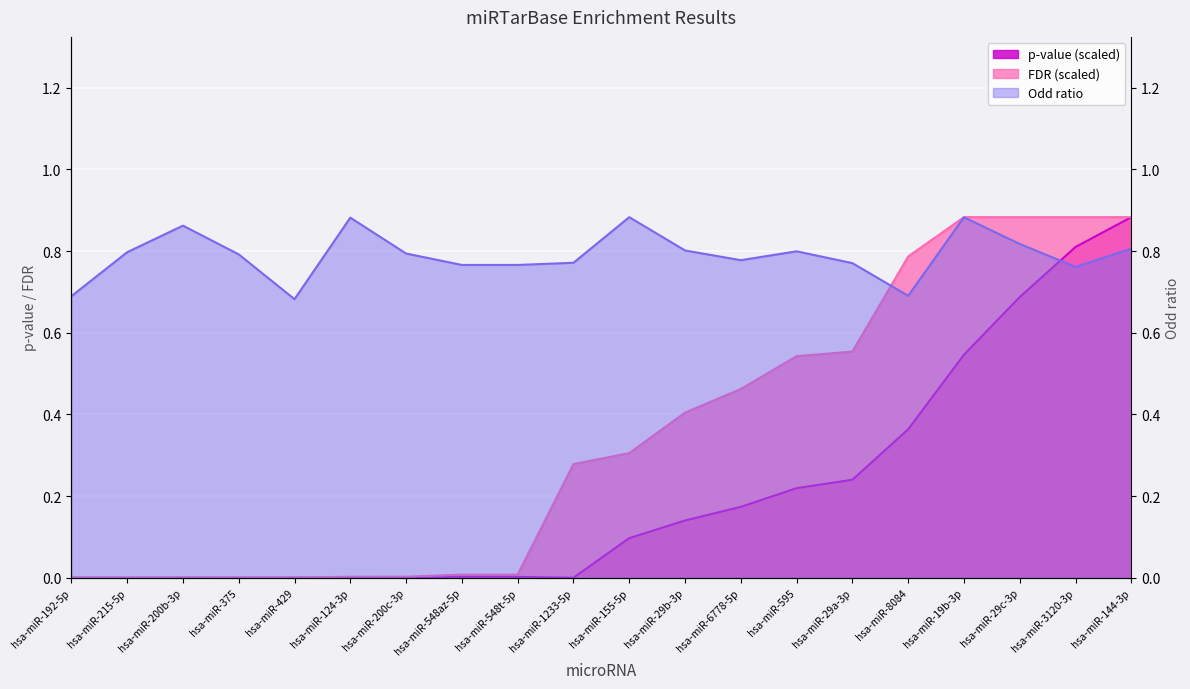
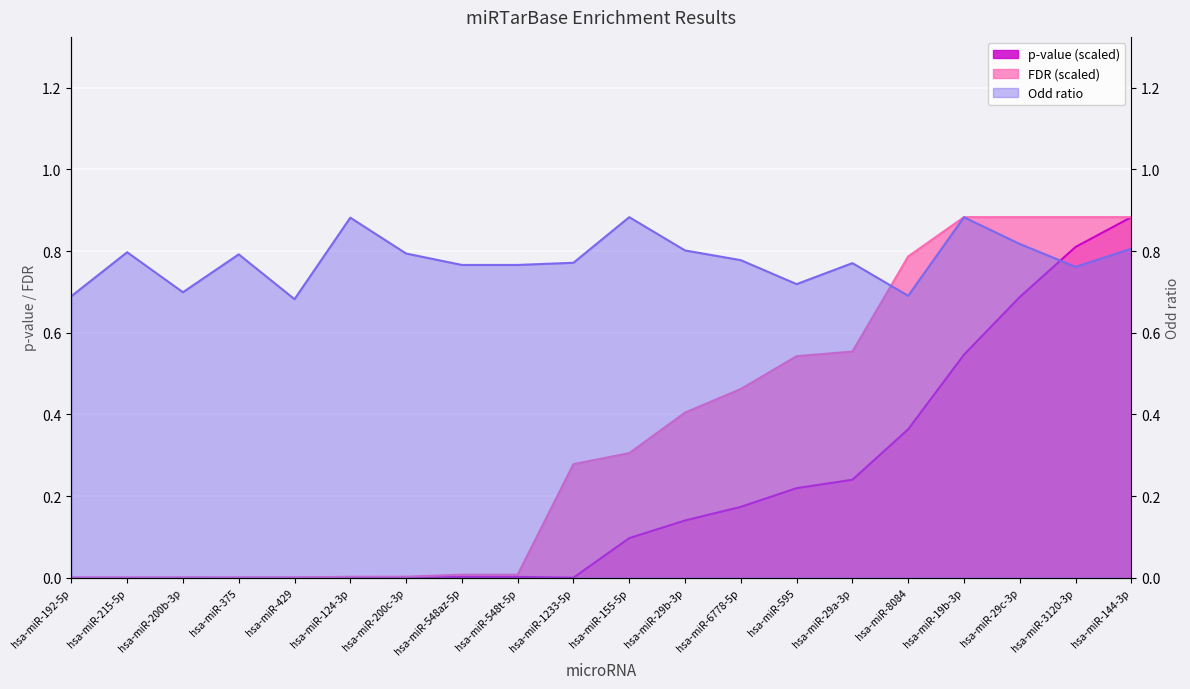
Odd ratio, hsa-miR-200b-3p: 0.86 -> 0.70
Odd ratio, hsa-miR-595: 0.80 -> 0.72
